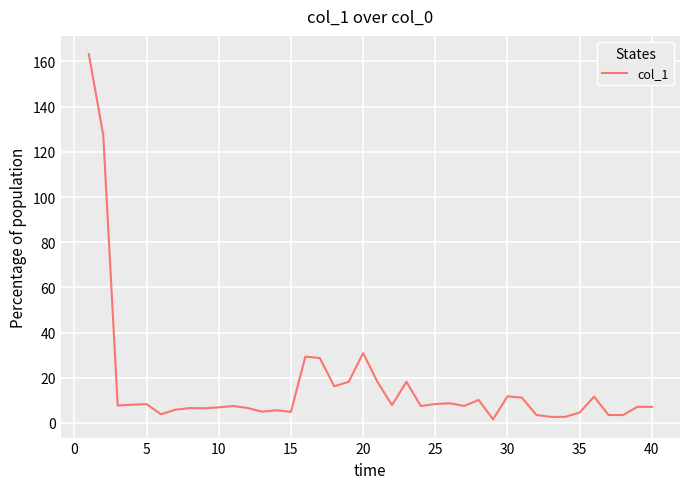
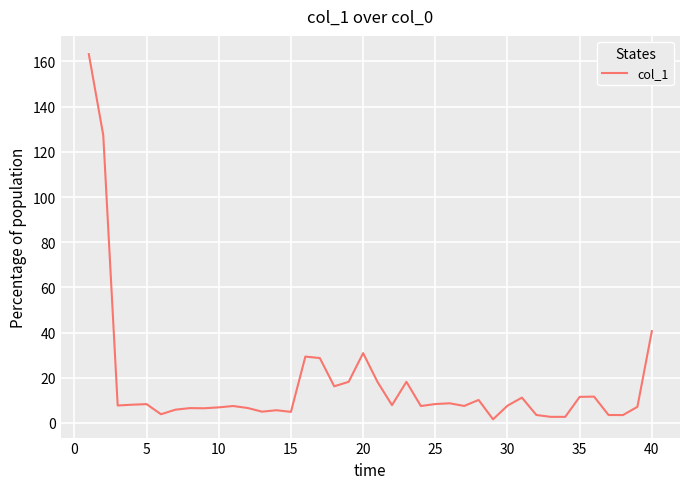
30: 12 -> 8
35: 5 -> 12
40: 7 -> 41
